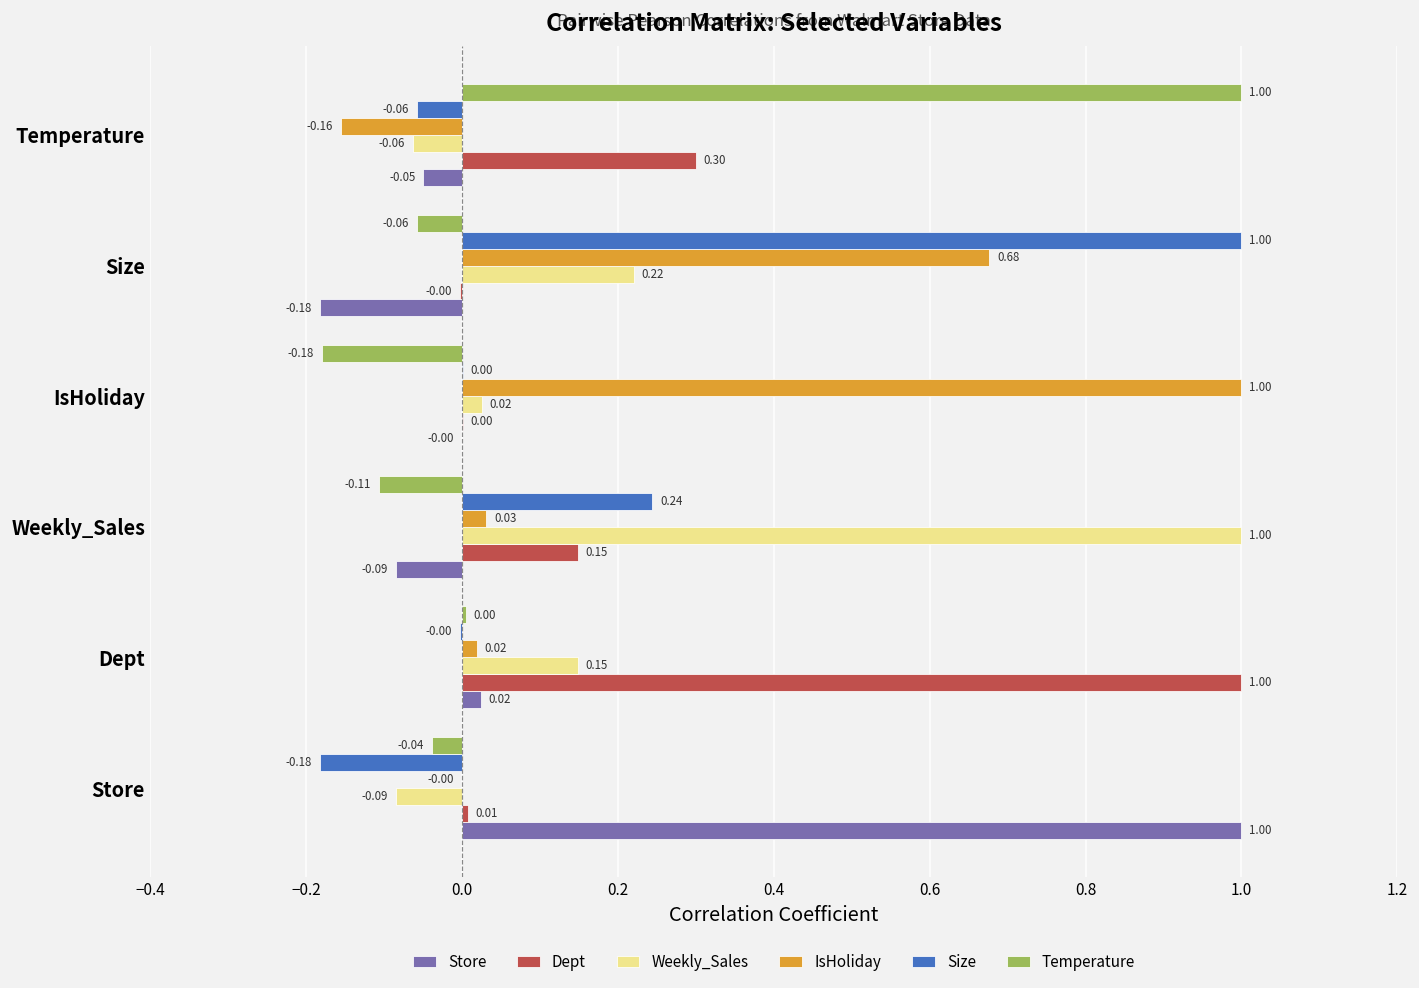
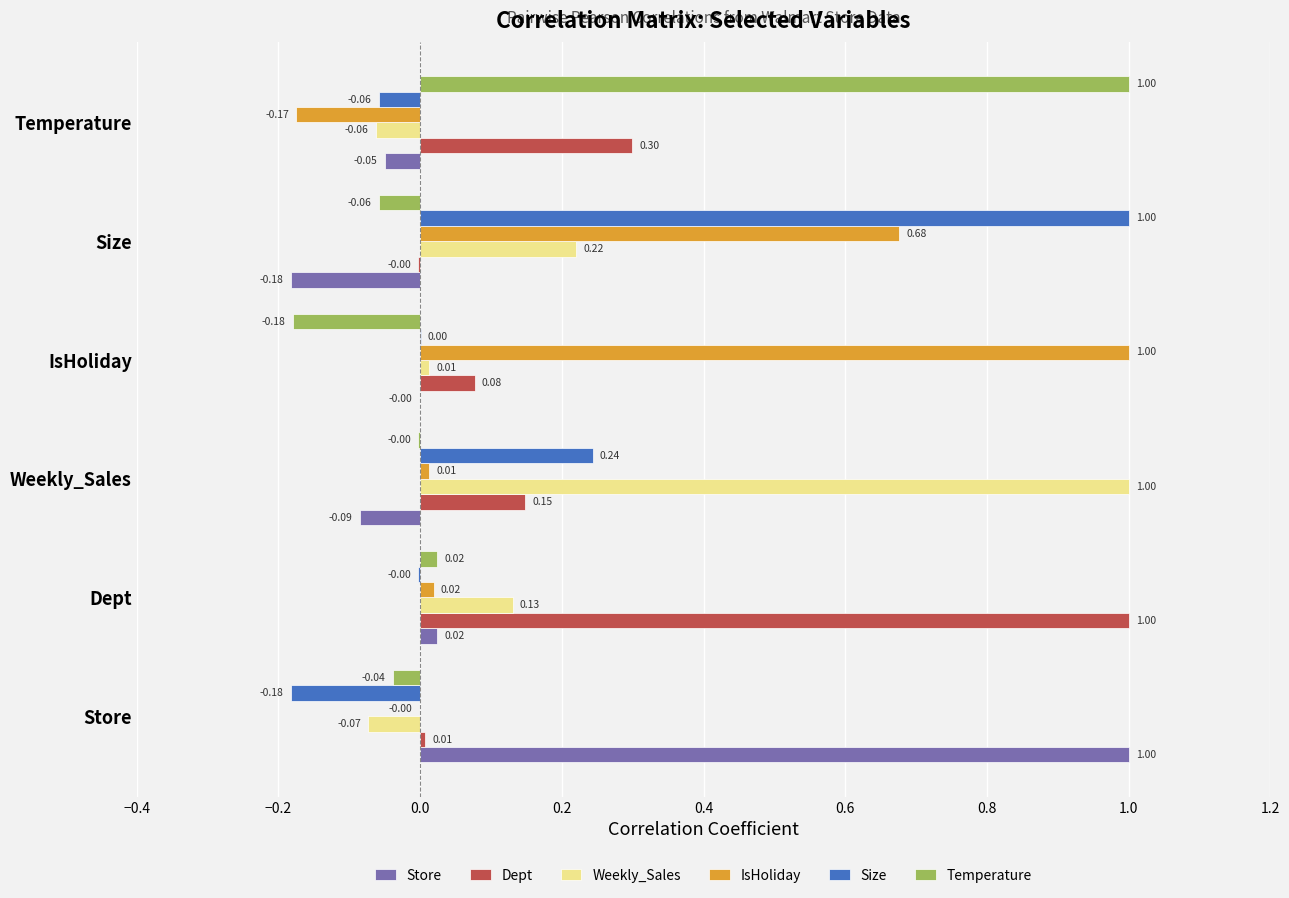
IsHoliday, Temperature: -0.16 -> -0.17
Weekly_Sales, IsHoliday: 0.02 -> 0.01
Dept, IsHoliday: 0.00 -> 0.08
Temperature, Weekly_Sales: -0.11 -> -0.00
IsHoliday, Weekly_Sales: 0.03 -> 0.01
Temperature, Dept: 0.00 -> 0.02
Weekly_Sales, Dept: 0.15 -> 0.13
Weekly_Sales, Store: -0.09 -> -0.07
